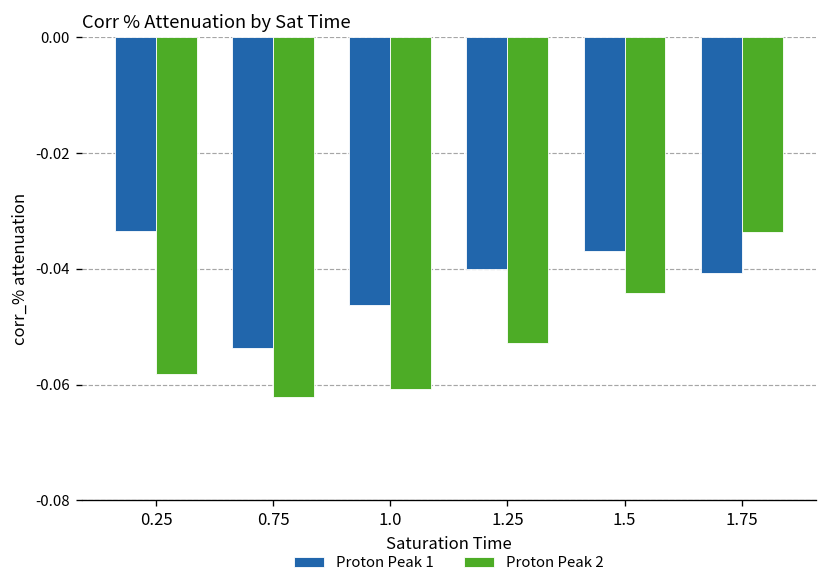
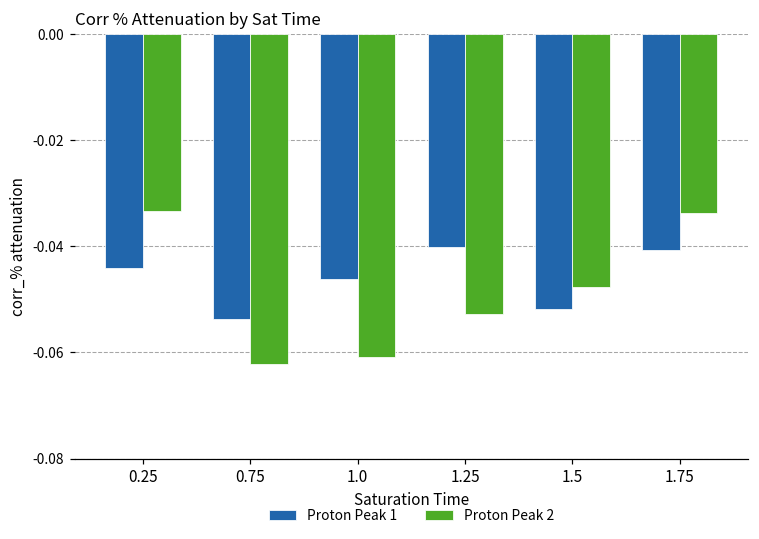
Proton Peak 1, 0.25: -0.033 -> -0.044
Proton Peak 2, 0.25: -0.058 -> -0.033
Proton Peak 1, 1.5: -0.037 -> -0.052
Proton Peak 2, 1.5: -0.044 -> -0.048
